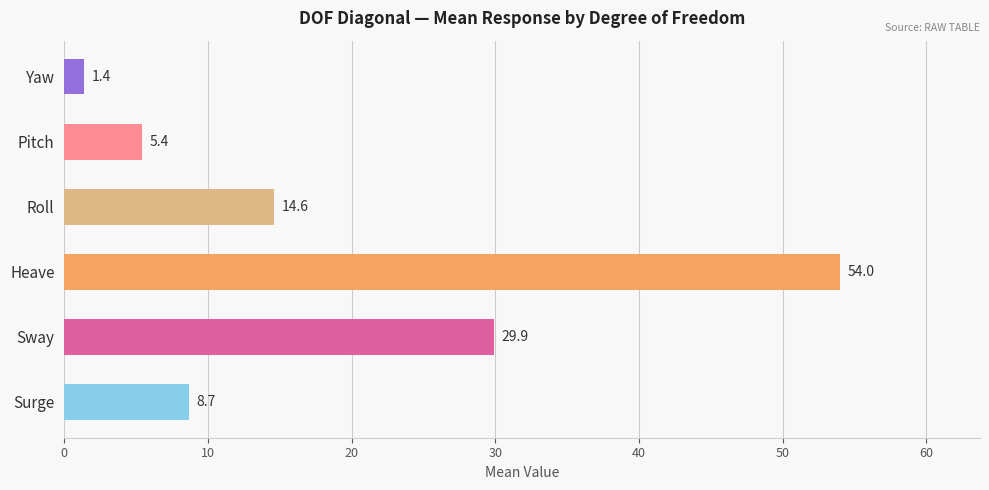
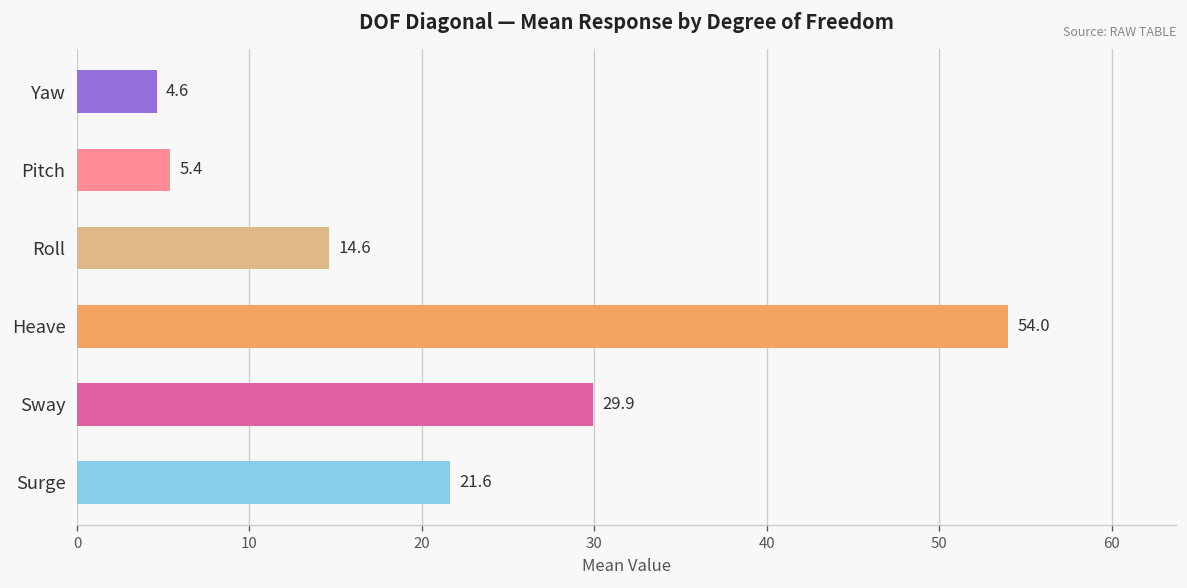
Yaw: 1.4 -> 4.6
Surge: 8.7 -> 21.6
